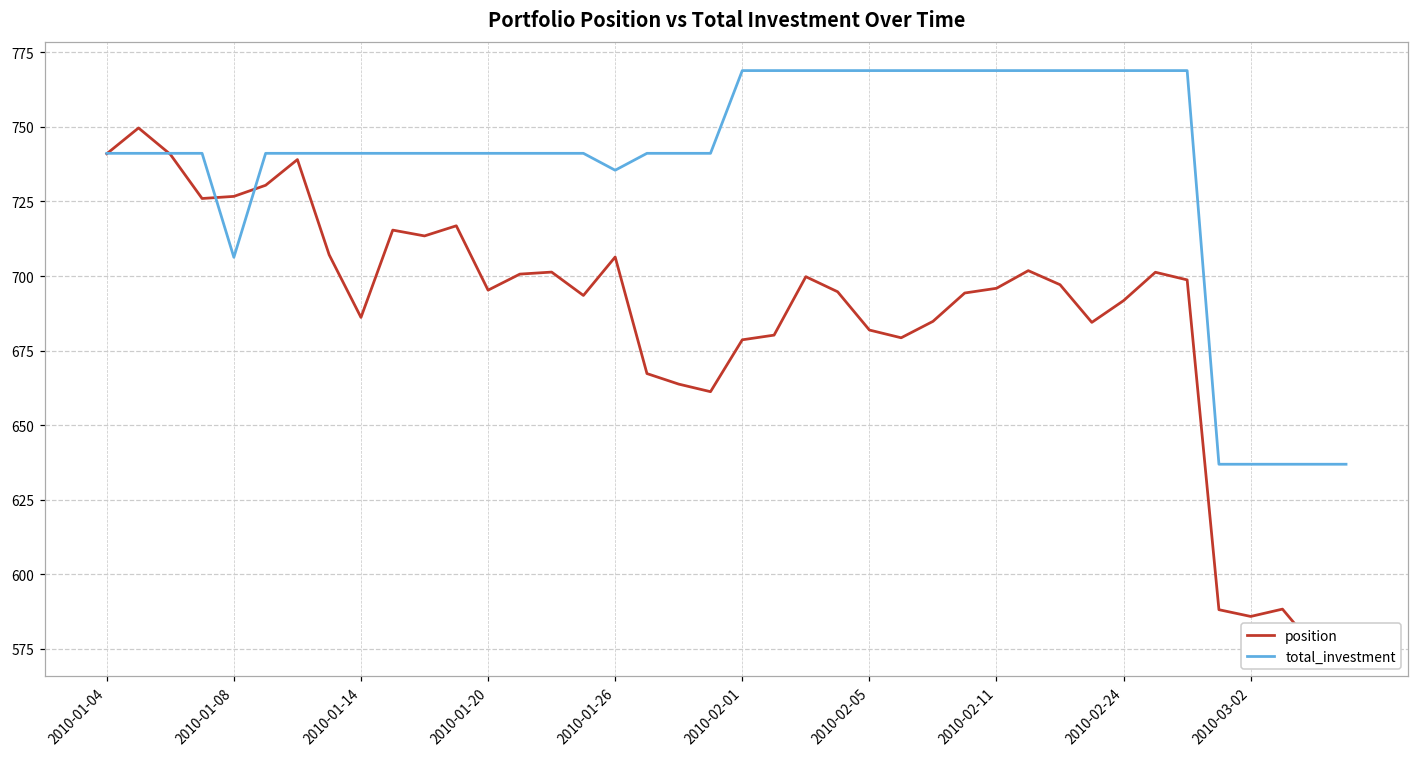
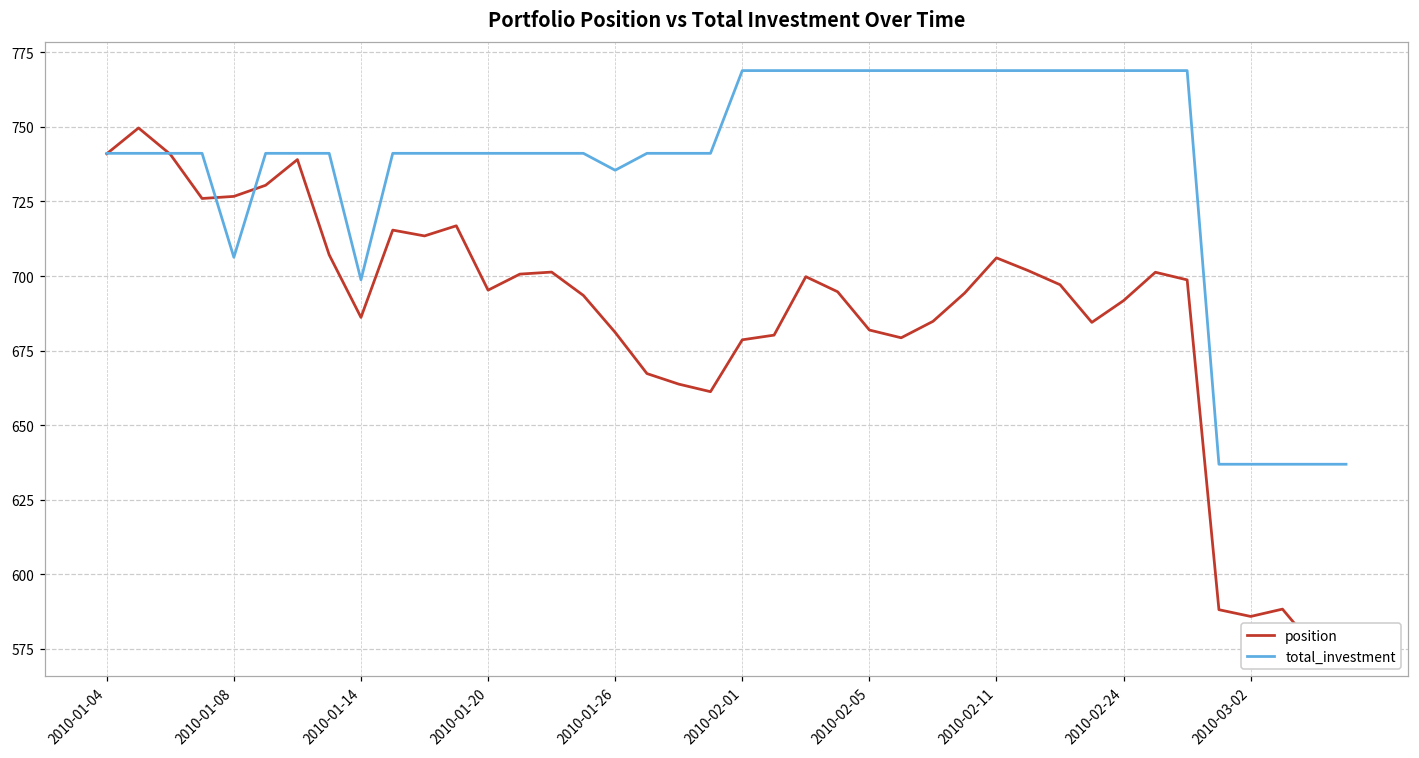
total_investment, 2010-01-14: 741 -> 699
position, 2010-01-26: 706 -> 681
position, 2010-02-11: 696 -> 706
